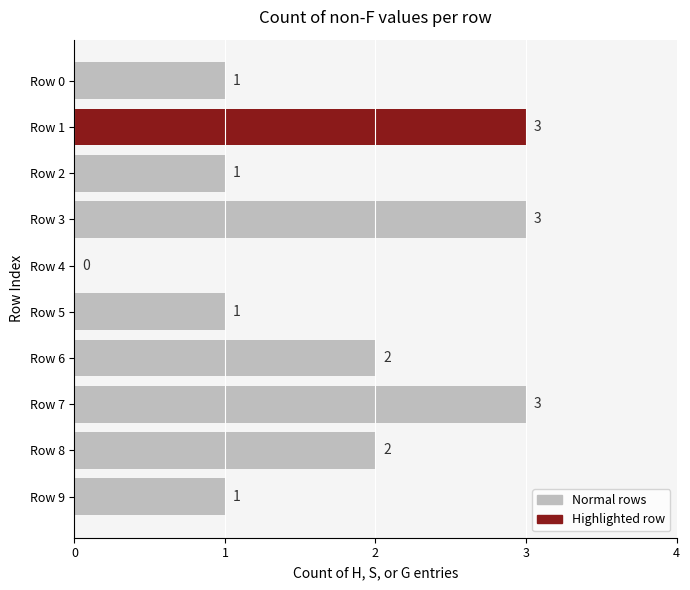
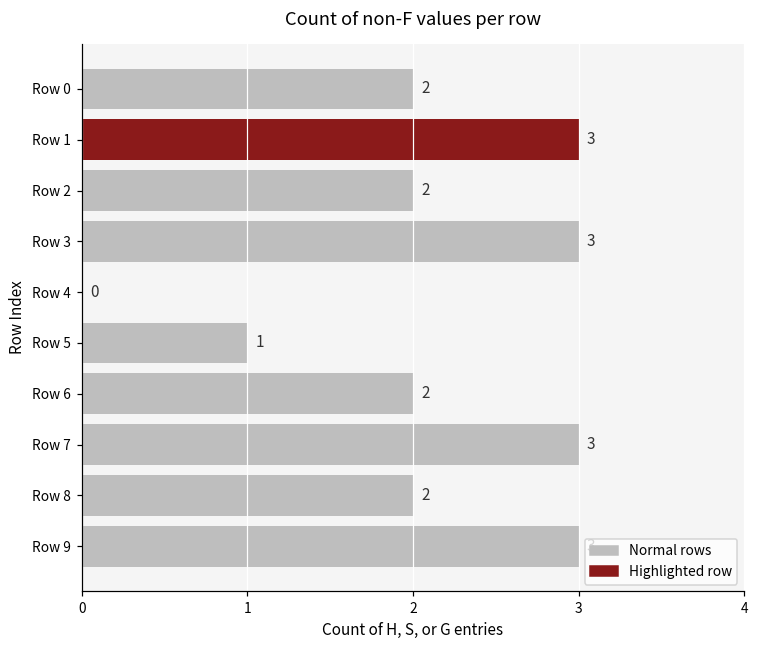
Row 0: 1 -> 2
Row 2: 1 -> 2
Row 9: 1 -> 3
